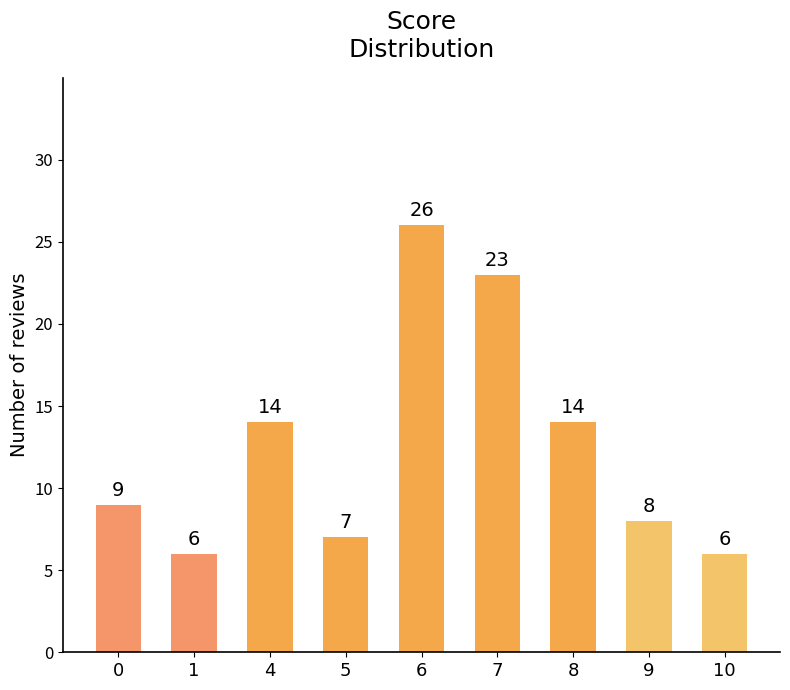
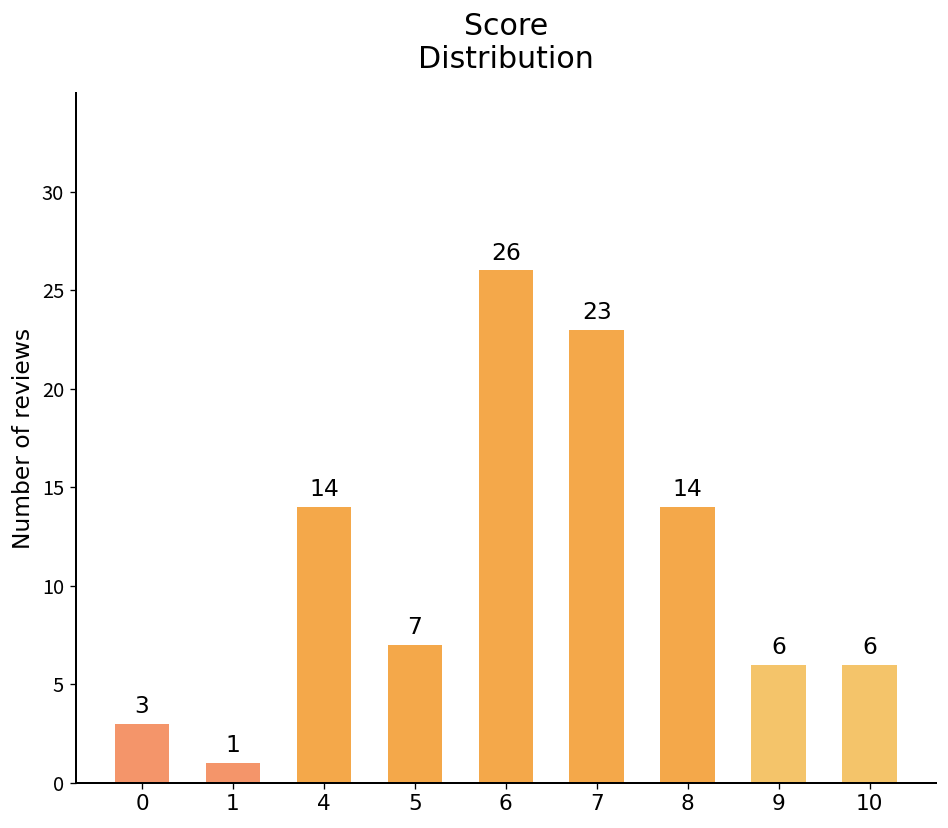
0: 9 -> 3
1: 6 -> 1
9: 8 -> 6
